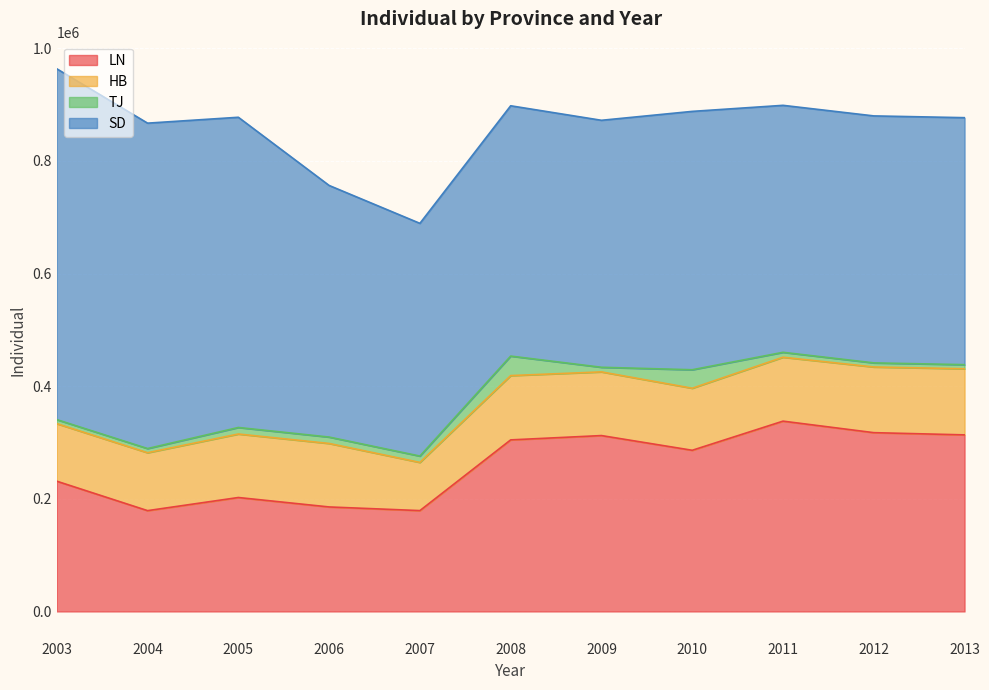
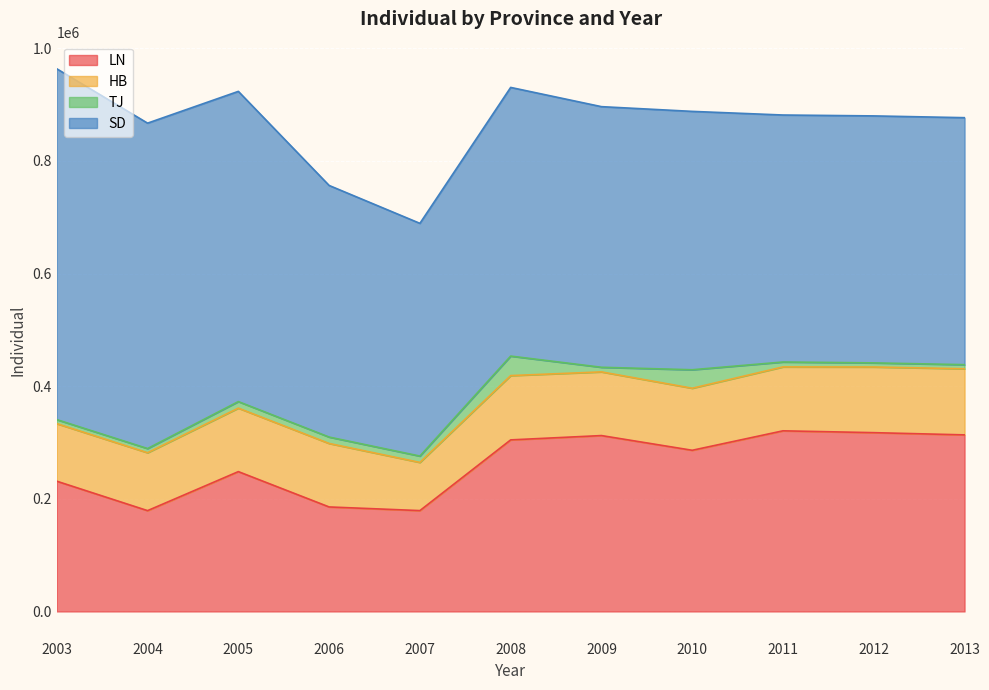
LN, 2005: 200000 -> 250000
SD, 2008: 440000 -> 480000
SD, 2009: 440000 -> 460000
LN, 2011: 340000 -> 320000
